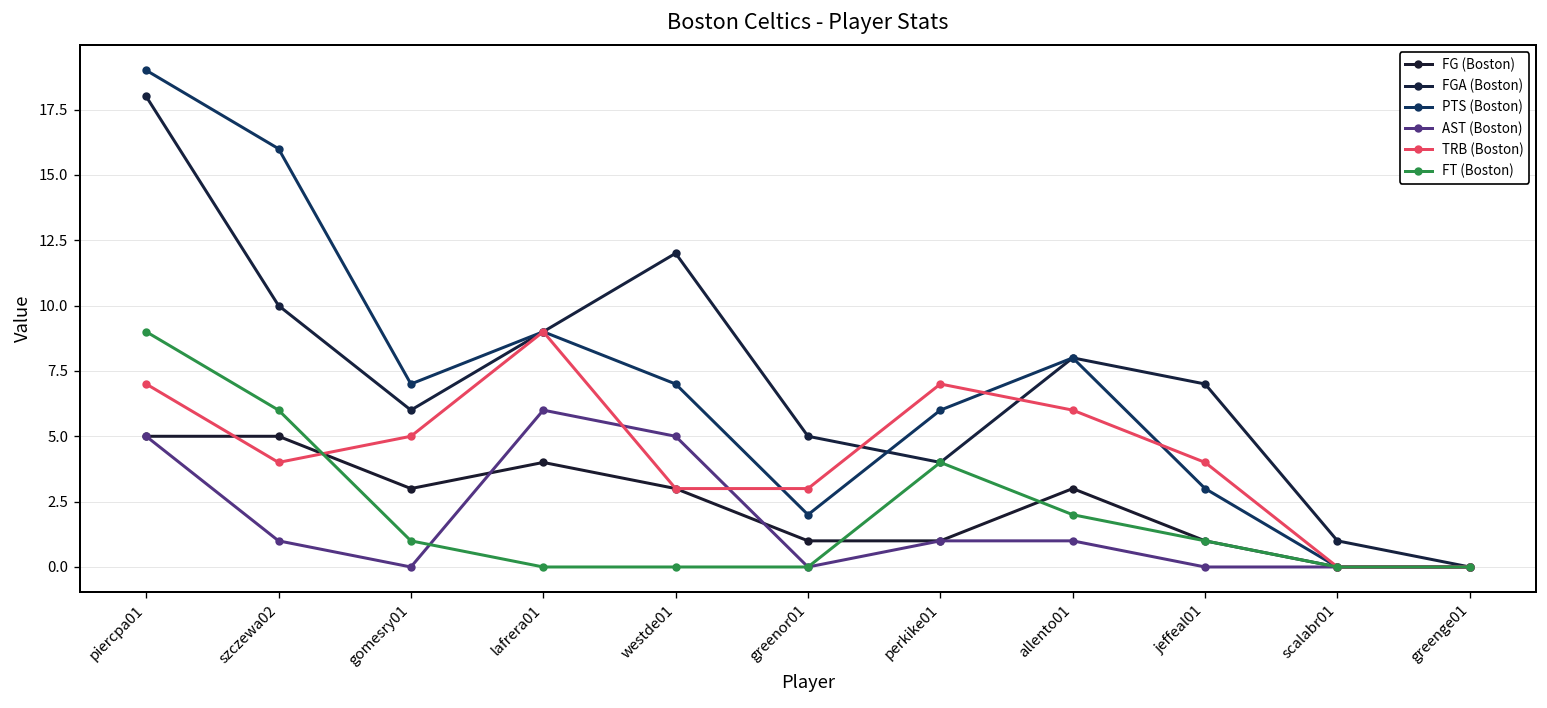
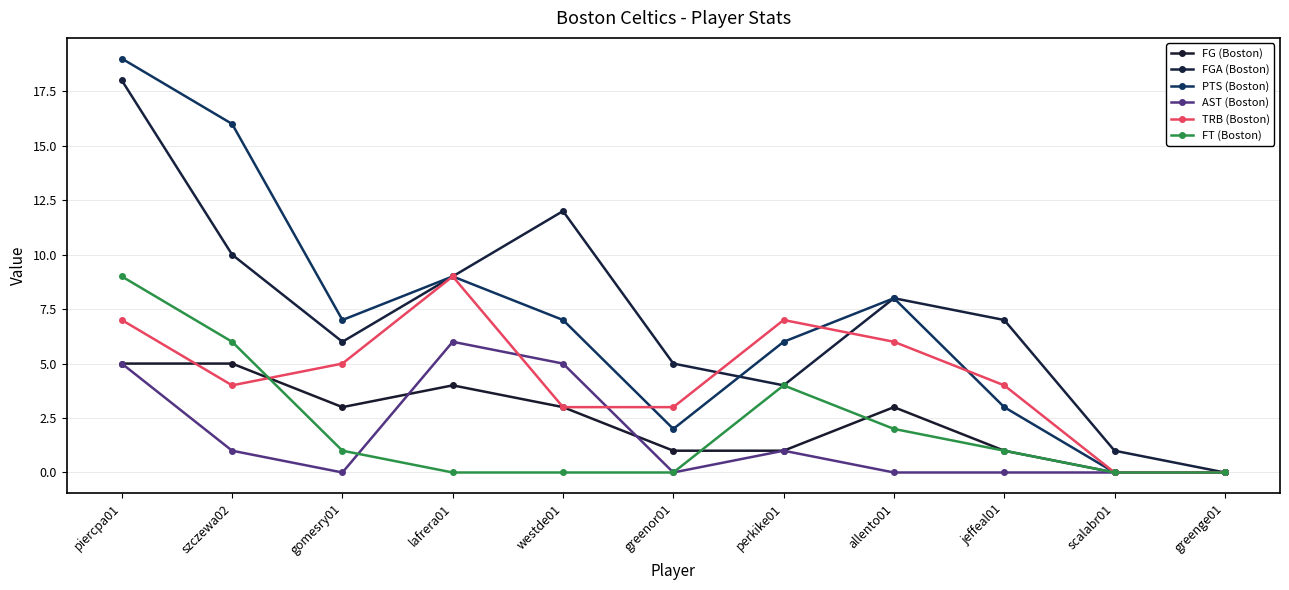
AST (Boston), allento01: 1 -> 0
